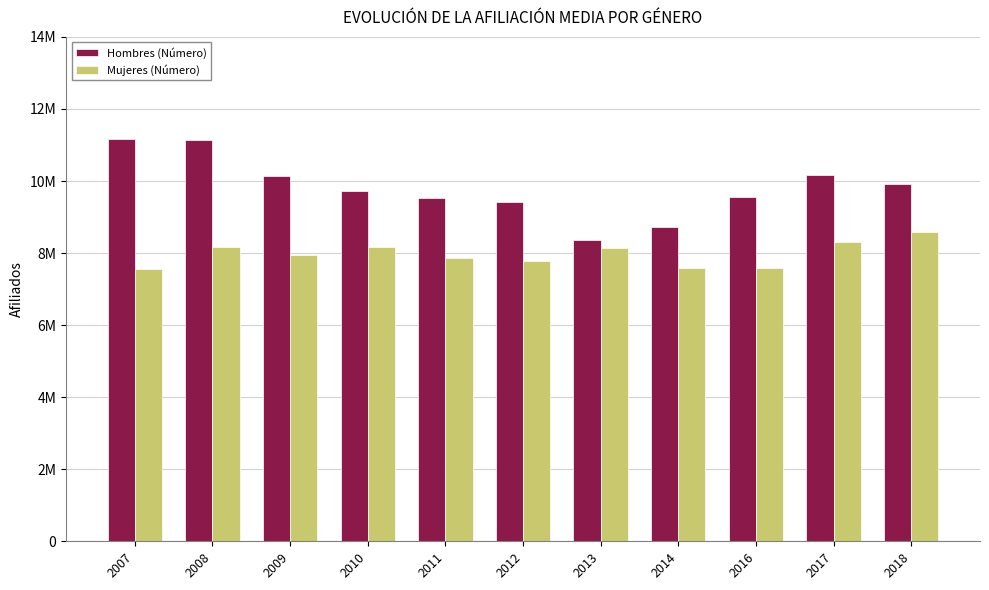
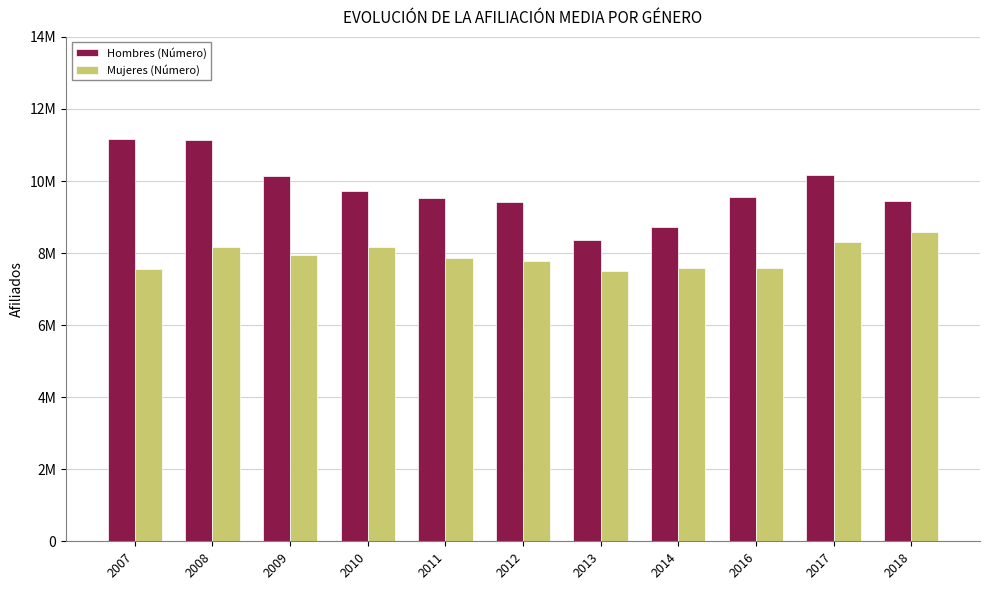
Mujeres (Número), 2013: 8100000 -> 7500000
Hombres (Número), 2018: 9900000 -> 9400000
